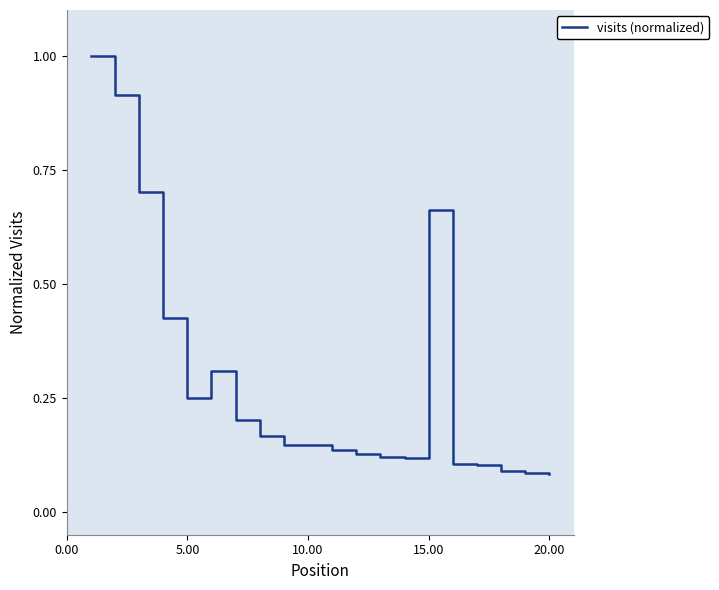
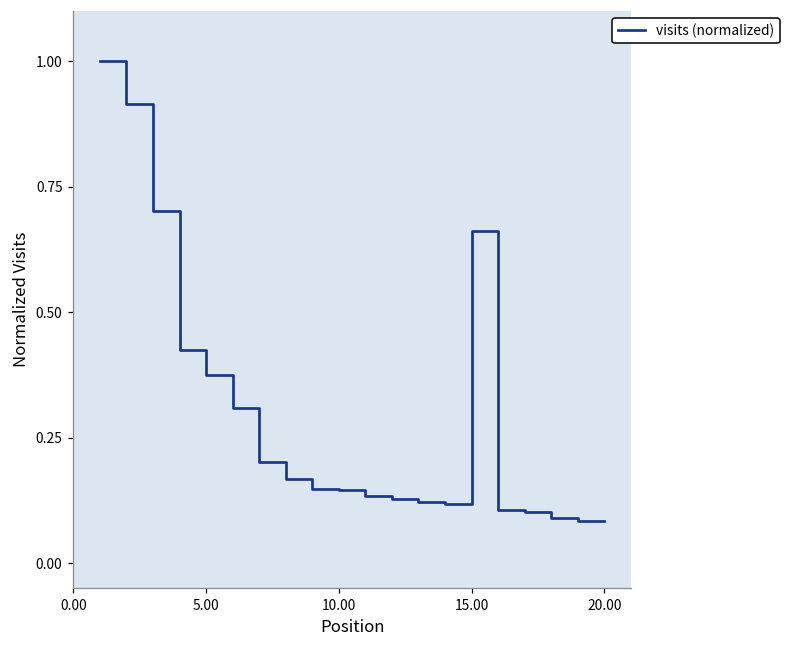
5.00: 0.25 -> 0.37
